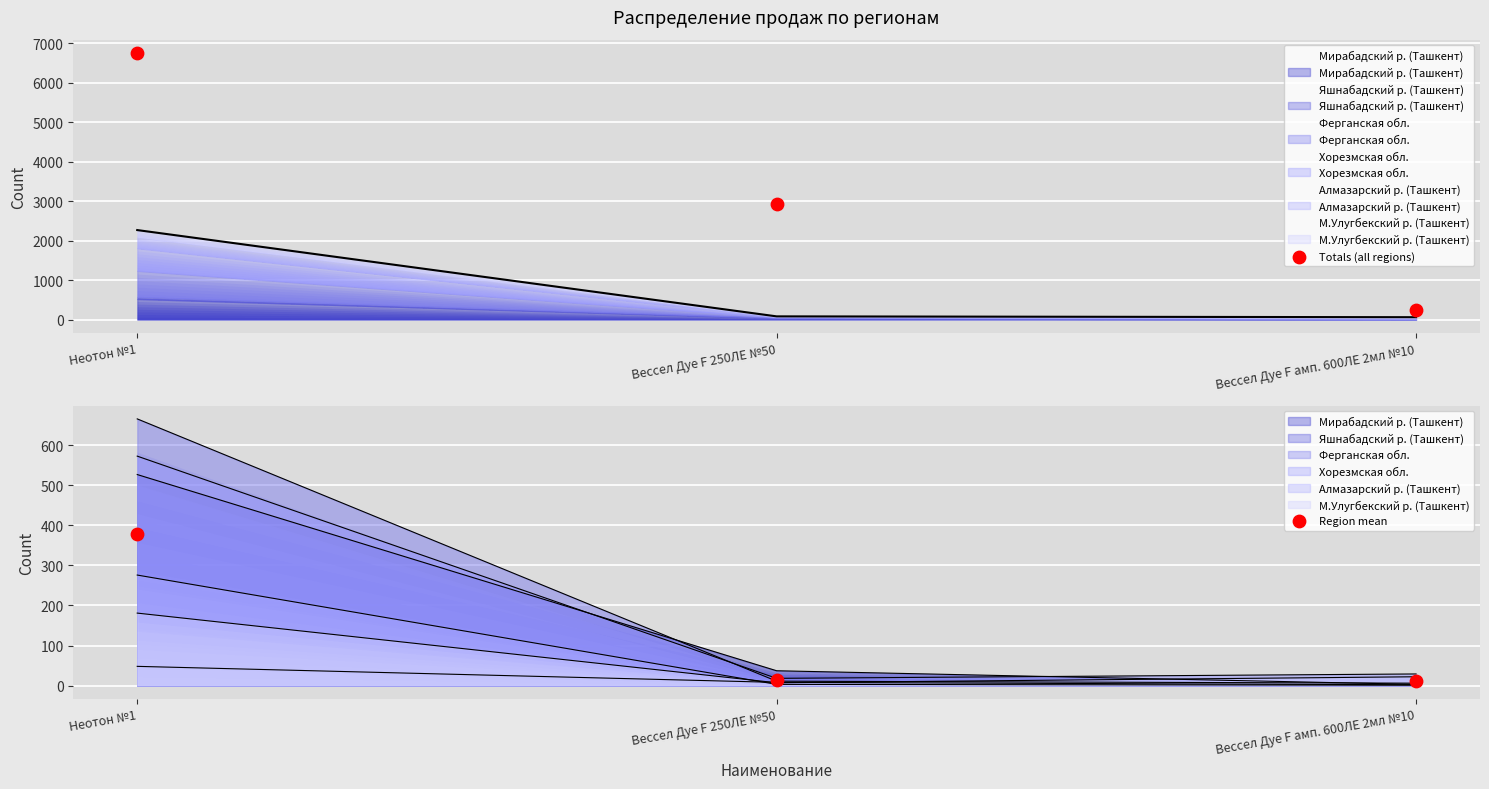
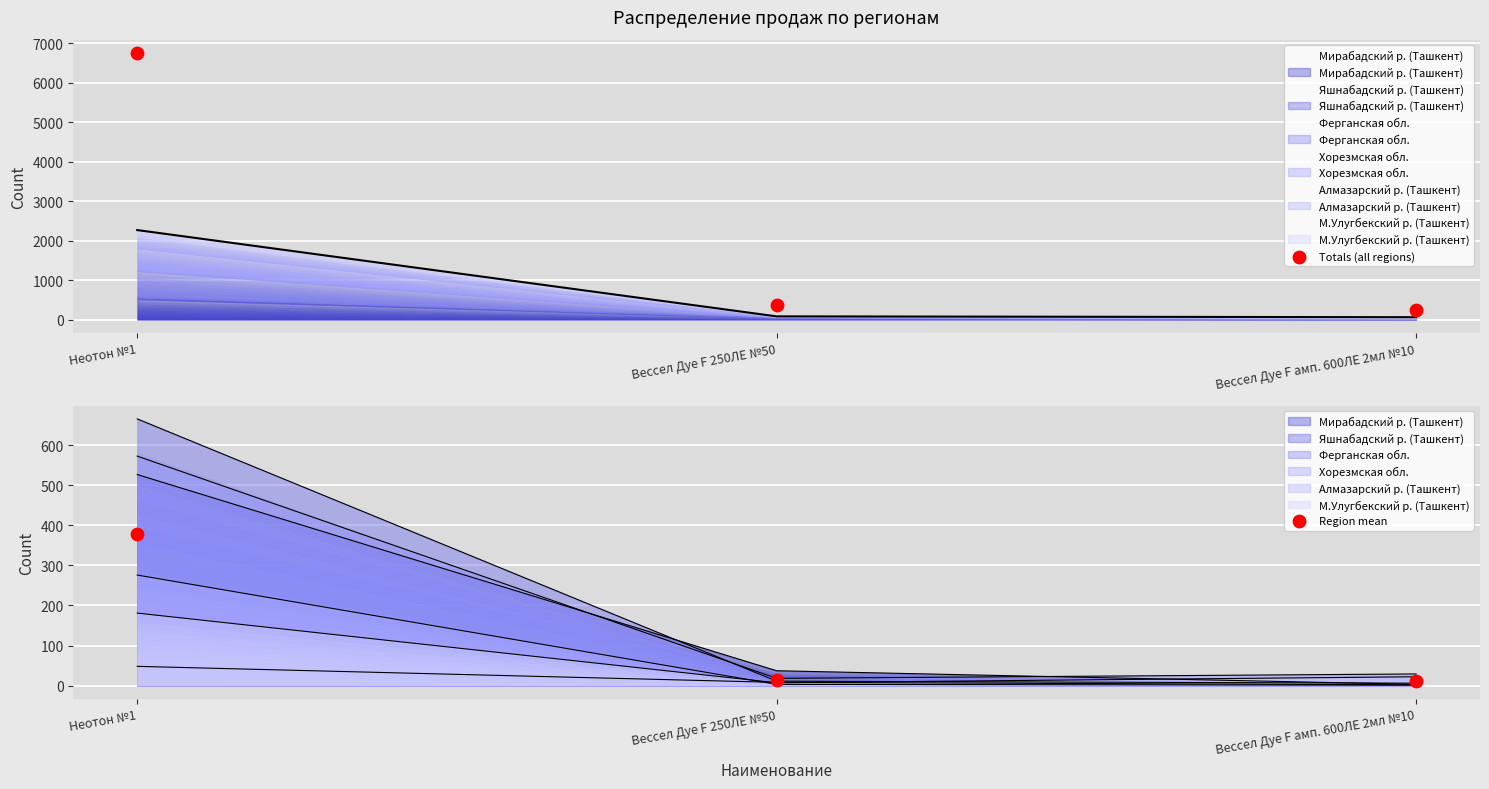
Распределение продаж по регионам, Totals (all regions), Вессел Дуе F 250ЛЕ №50: 2900 -> 400
